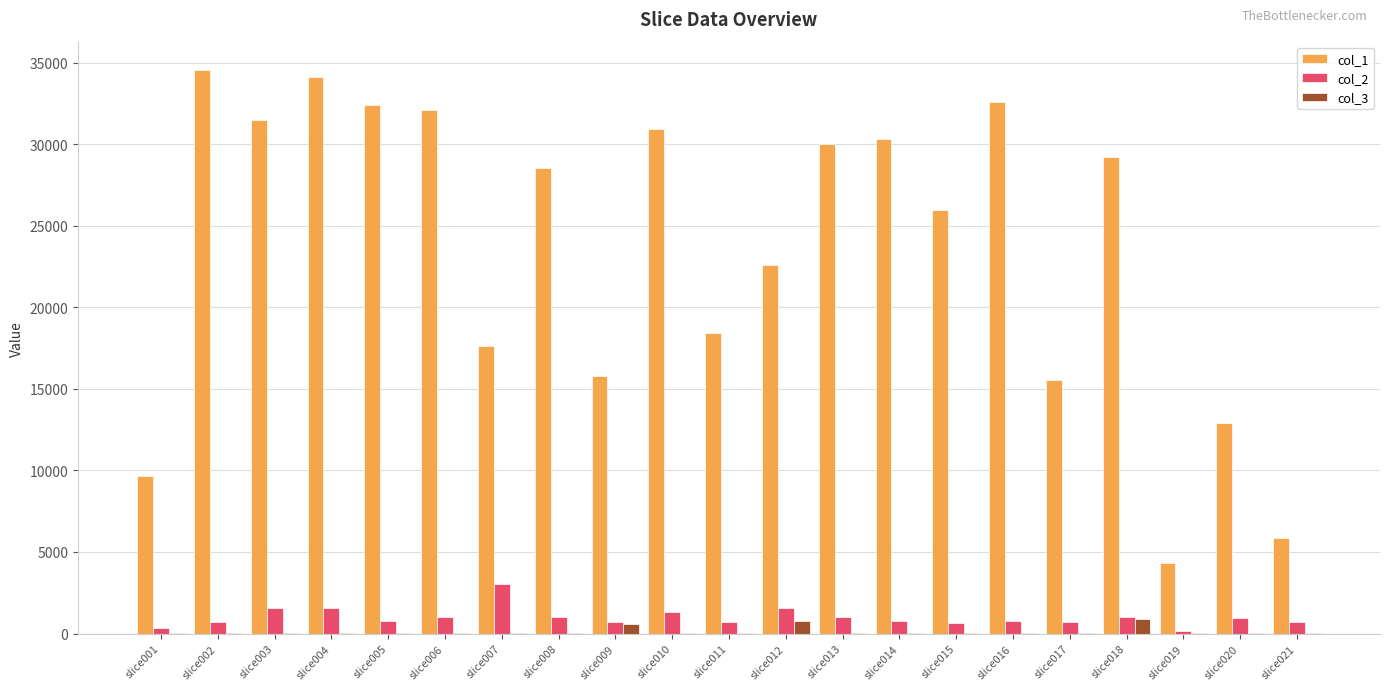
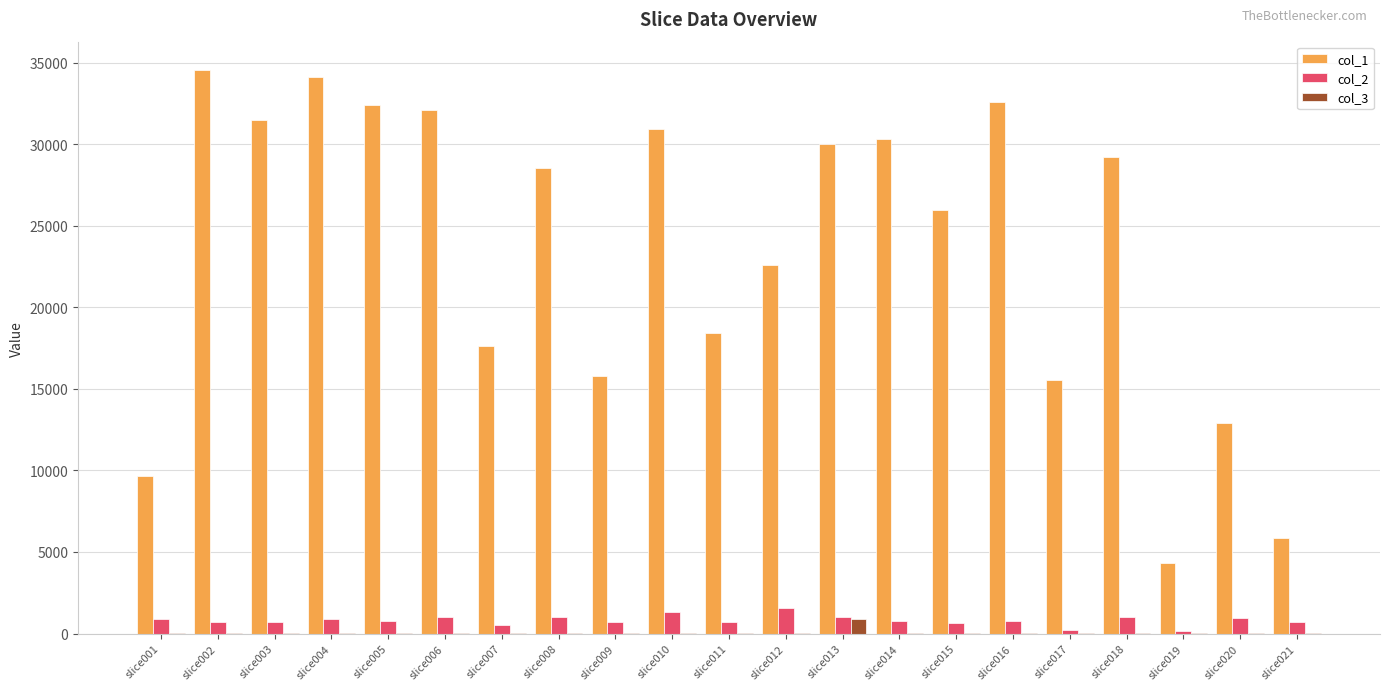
col_2, slice001: 300 -> 900
col_2, slice003: 1600 -> 700
col_2, slice004: 1600 -> 900
col_2, slice007: 3000 -> 500
col_3, slice009: 600 -> 0
col_3, slice012: 800 -> 0
col_3, slice013: 0 -> 900
col_2, slice017: 700 -> 200
col_3, slice018: 900 -> 0
